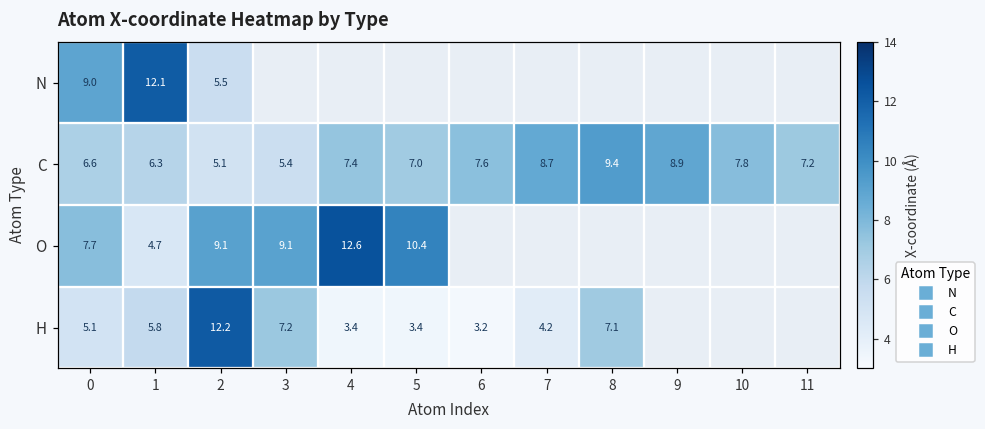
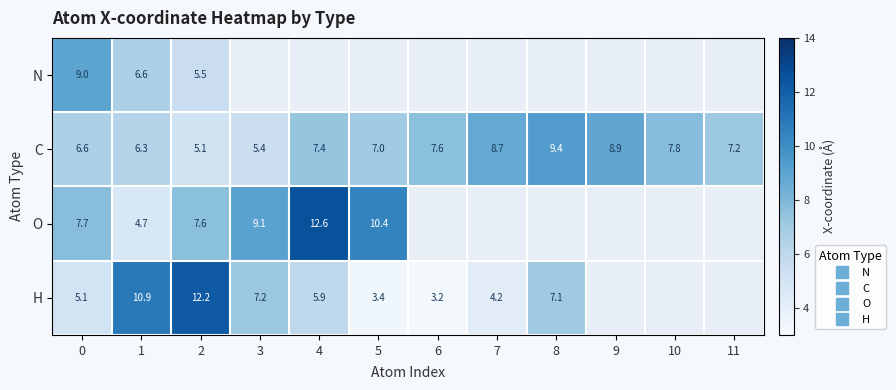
N, 1: 12.1 -> 6.6
O, 2: 9.1 -> 7.6
H, 1: 5.8 -> 10.9
H, 4: 3.4 -> 5.9
